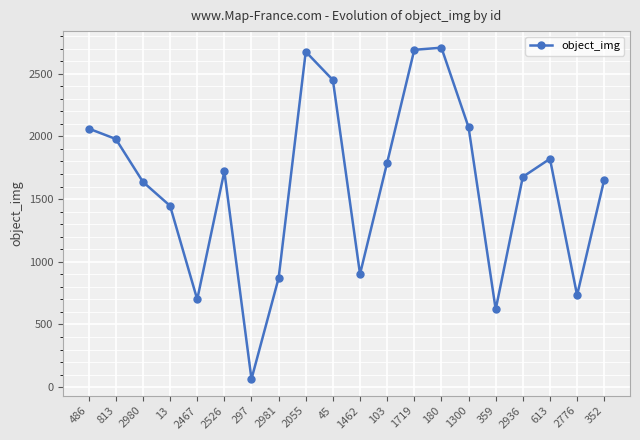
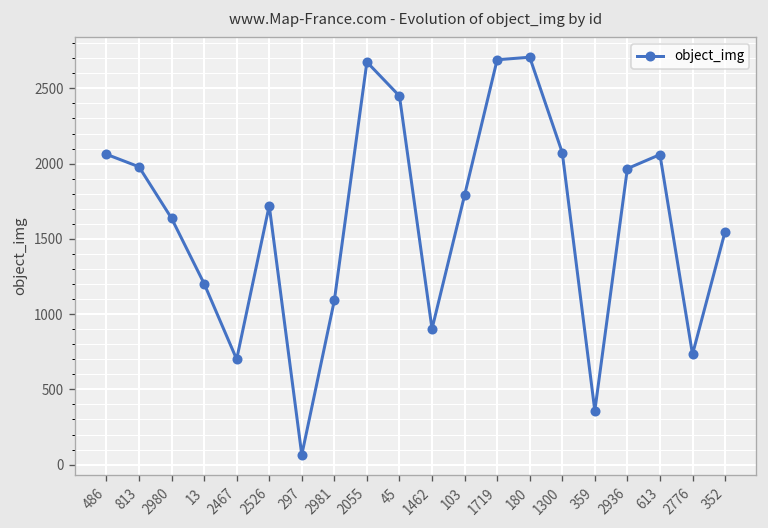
13: 1450 -> 1200
2981: 870 -> 1090
359: 620 -> 360
2936: 1680 -> 1970
613: 1820 -> 2060
352: 1660 -> 1550
